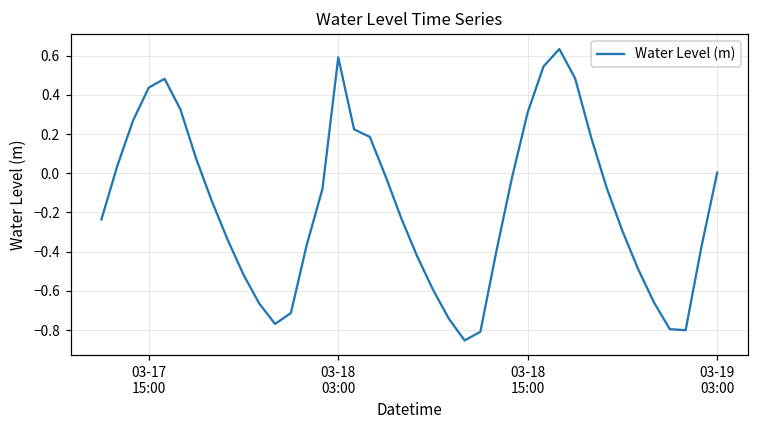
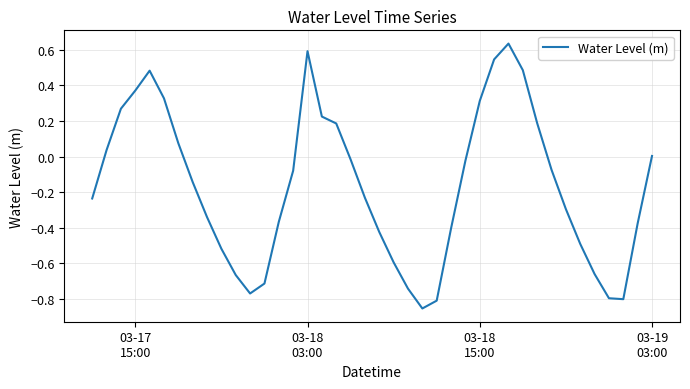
03-17 15:00: 0.44 -> 0.37
